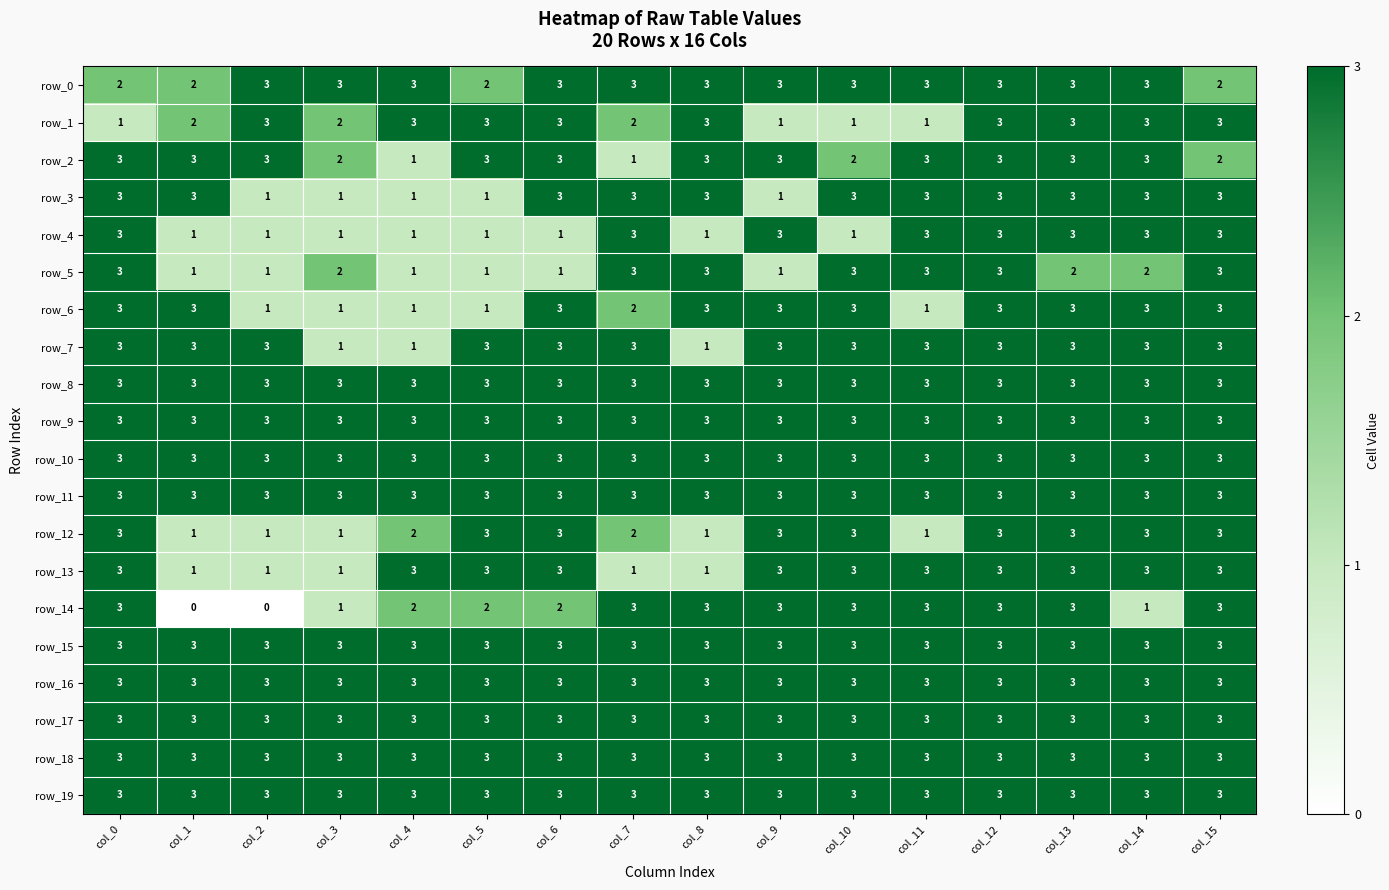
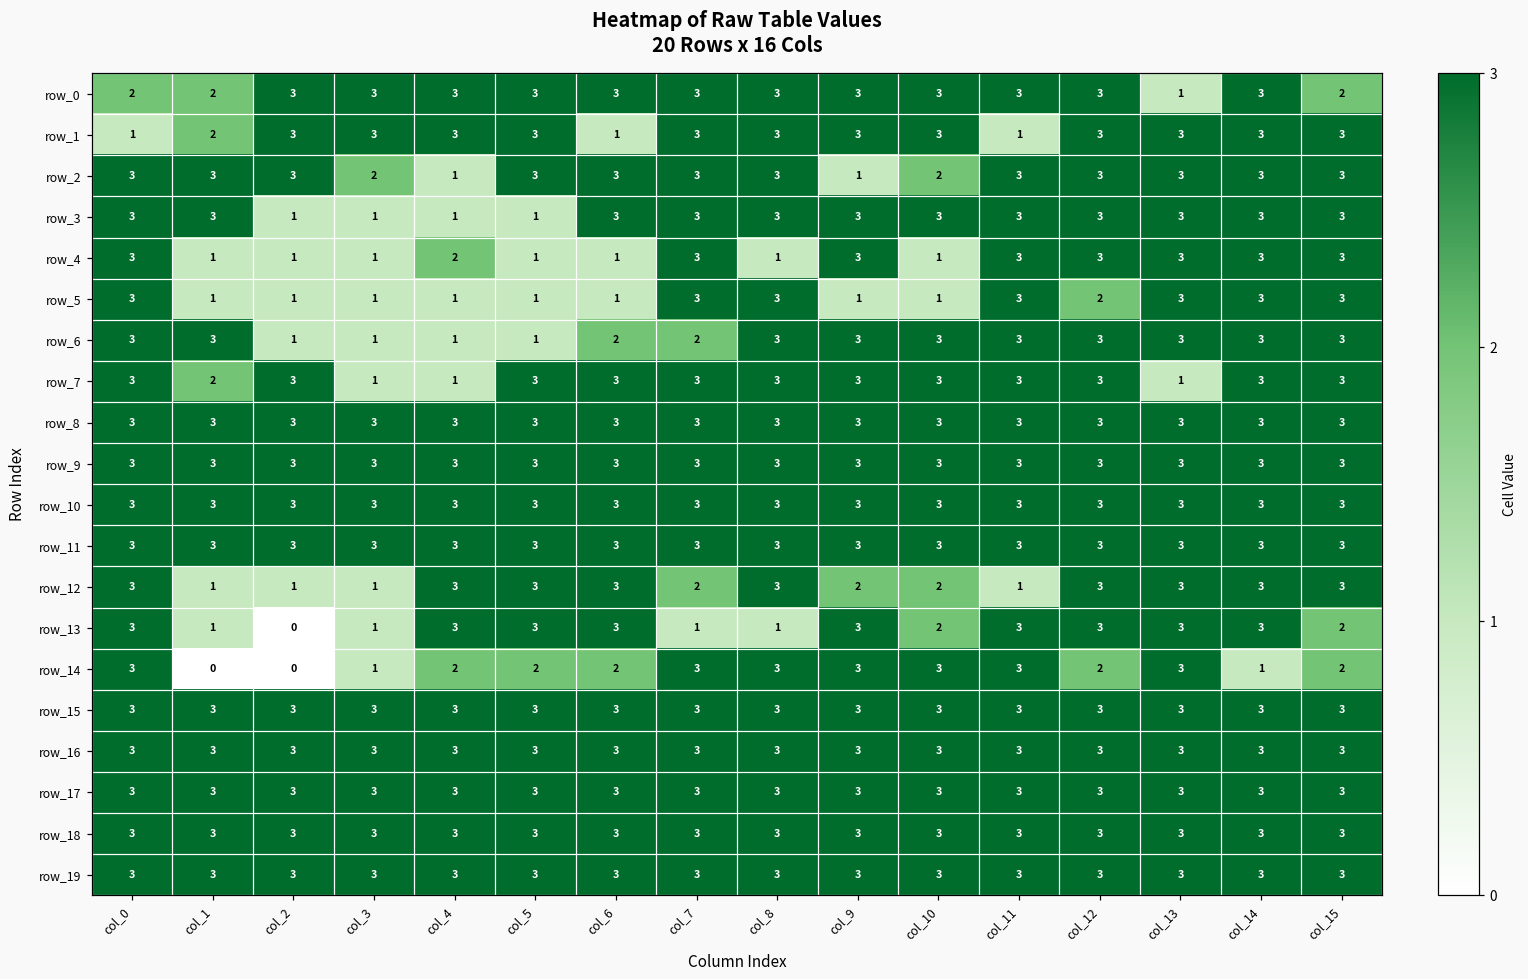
row_0, col_5: 2 -> 3
row_0, col_13: 3 -> 1
row_1, col_3: 2 -> 3
row_1, col_6: 3 -> 1
row_1, col_7: 2 -> 3
row_1, col_9: 1 -> 3
row_1, col_10: 1 -> 3
row_2, col_7: 1 -> 3
row_2, col_9: 3 -> 1
row_2, col_15: 2 -> 3
row_3, col_9: 1 -> 3
row_4, col_4: 1 -> 2
row_5, col_3: 2 -> 1
row_5, col_10: 3 -> 1
row_5, col_12: 3 -> 2
row_5, col_13: 2 -> 3
row_5, col_14: 2 -> 3
row_6, col_6: 3 -> 2
row_6, col_11: 1 -> 3
row_7, col_1: 3 -> 2
row_7, col_8: 1 -> 3
row_7, col_13: 3 -> 1
row_12, col_4: 2 -> 3
row_12, col_8: 1 -> 3
row_12, col_9: 3 -> 2
row_12, col_10: 3 -> 2
row_13, col_2: 1 -> 0
row_13, col_10: 3 -> 2
row_13, col_15: 3 -> 2
row_14, col_12: 3 -> 2
row_14, col_15: 3 -> 2
